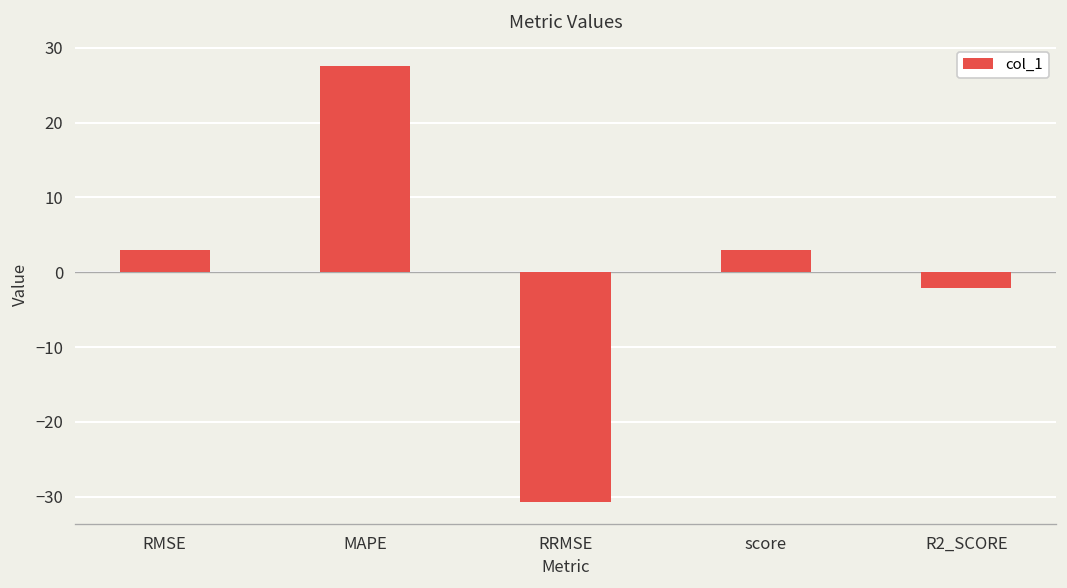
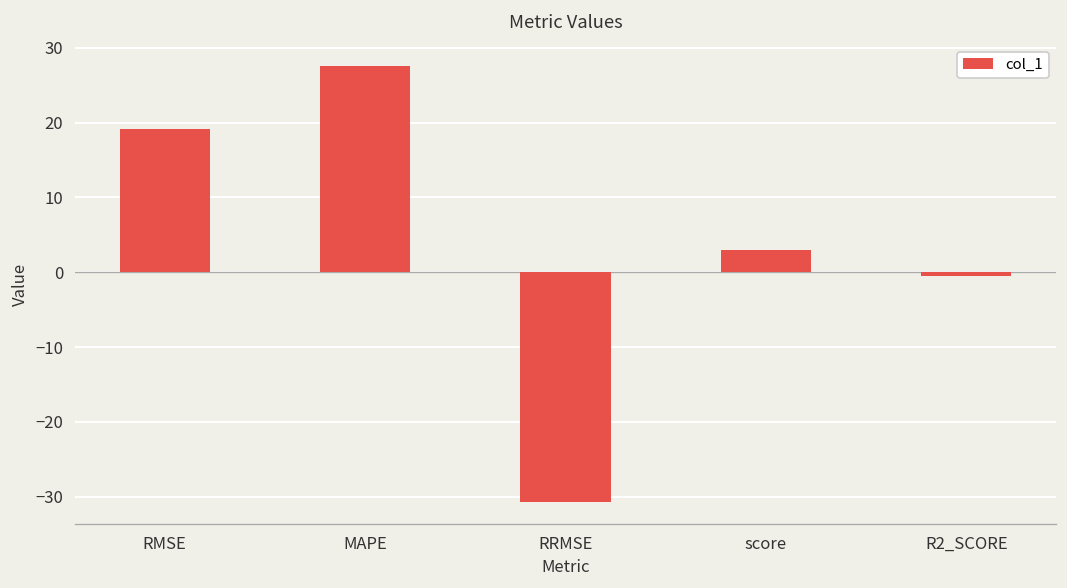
RMSE: 3 -> 19
R2_SCORE: -2 -> 0
